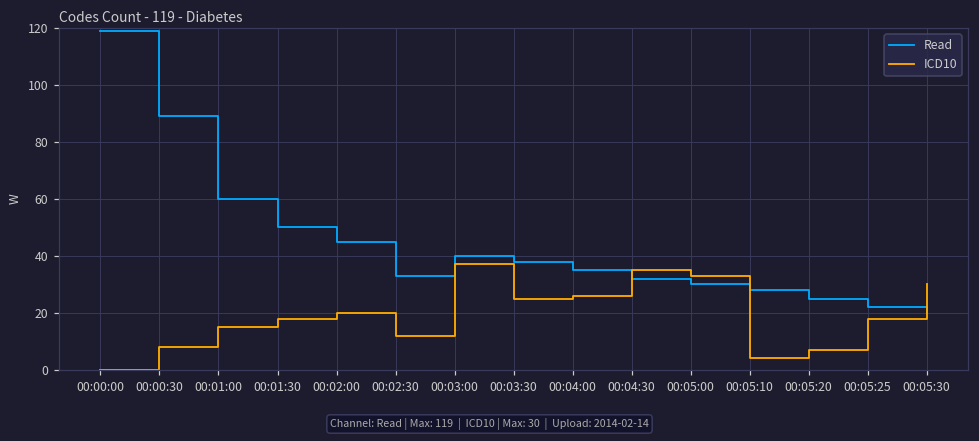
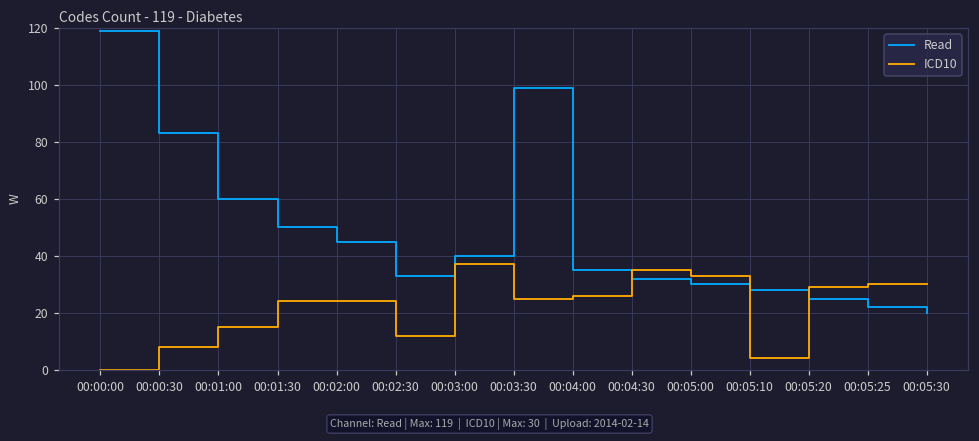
Read, 00:00:30: 89 -> 83
ICD10, 00:01:30: 18 -> 24
ICD10, 00:02:00: 20 -> 24
Read, 00:03:30: 38 -> 99
ICD10, 00:05:20: 7 -> 29
ICD10, 00:05:25: 18 -> 30
